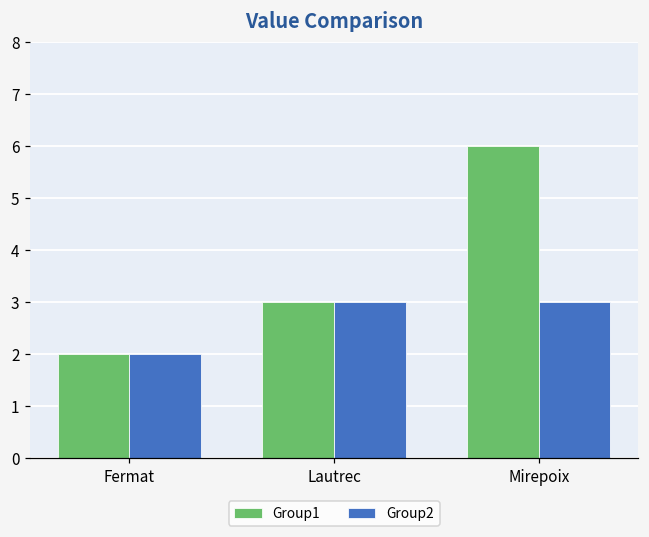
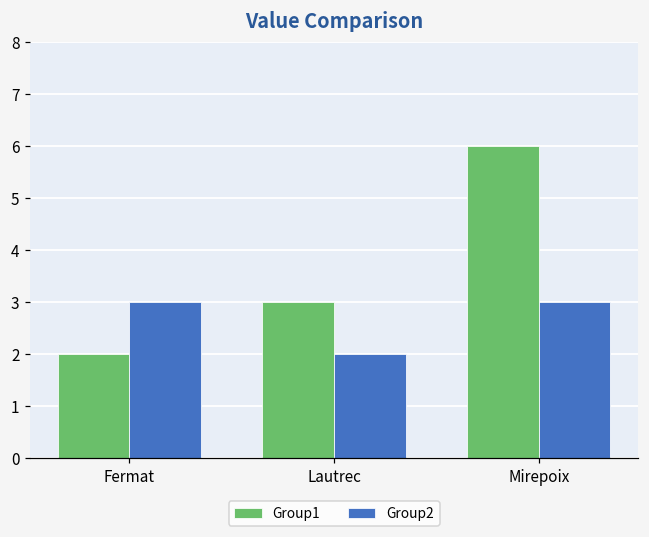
Group2, Fermat: 2 -> 3
Group2, Lautrec: 3 -> 2
